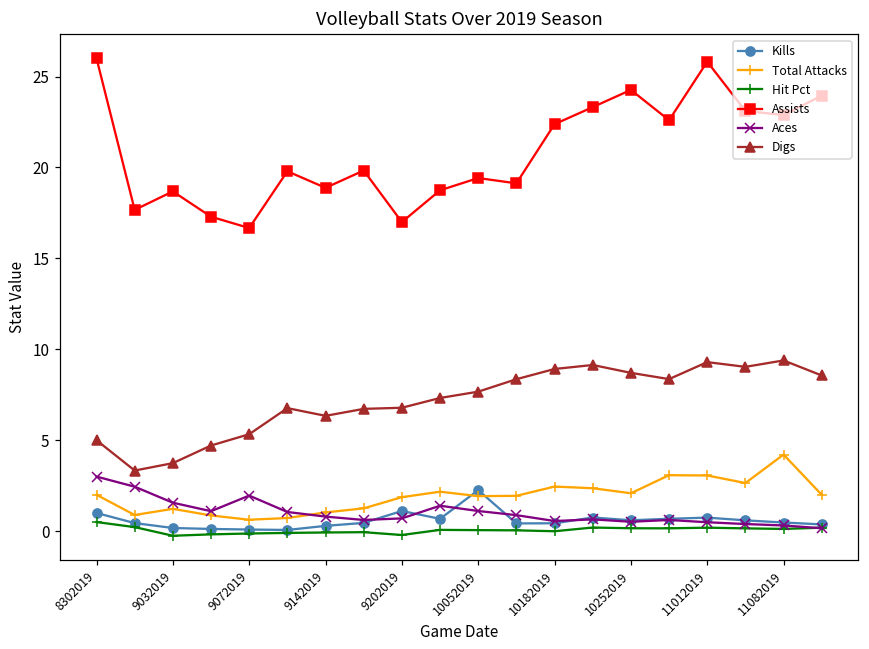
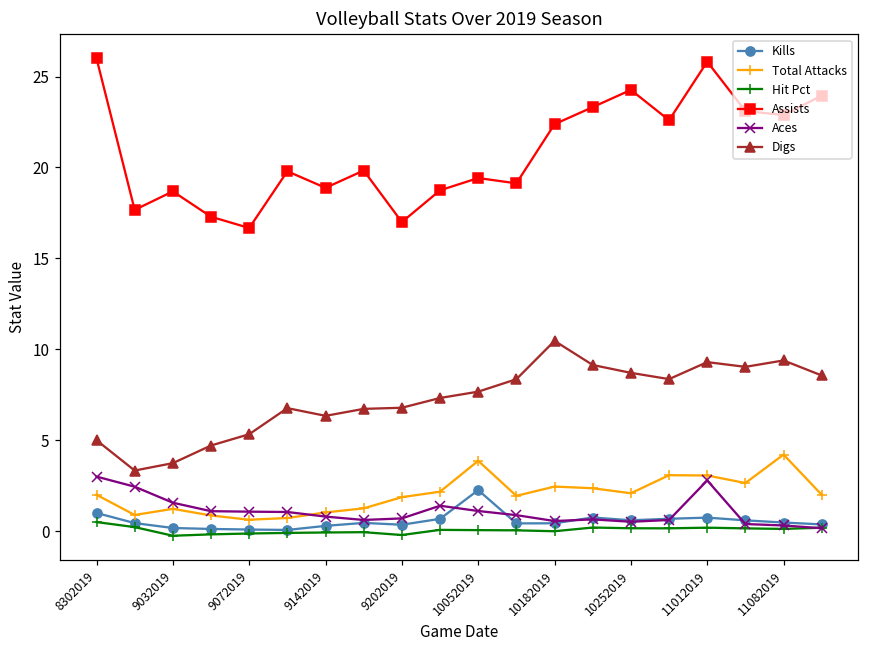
Aces, 9072019: 2.0 -> 1.1
Kills, 9202019: 1.1 -> 0.4
Total Attacks, 10052019: 1.9 -> 3.9
Digs, 10182019: 8.9 -> 10.5
Aces, 11012019: 0.5 -> 2.8
